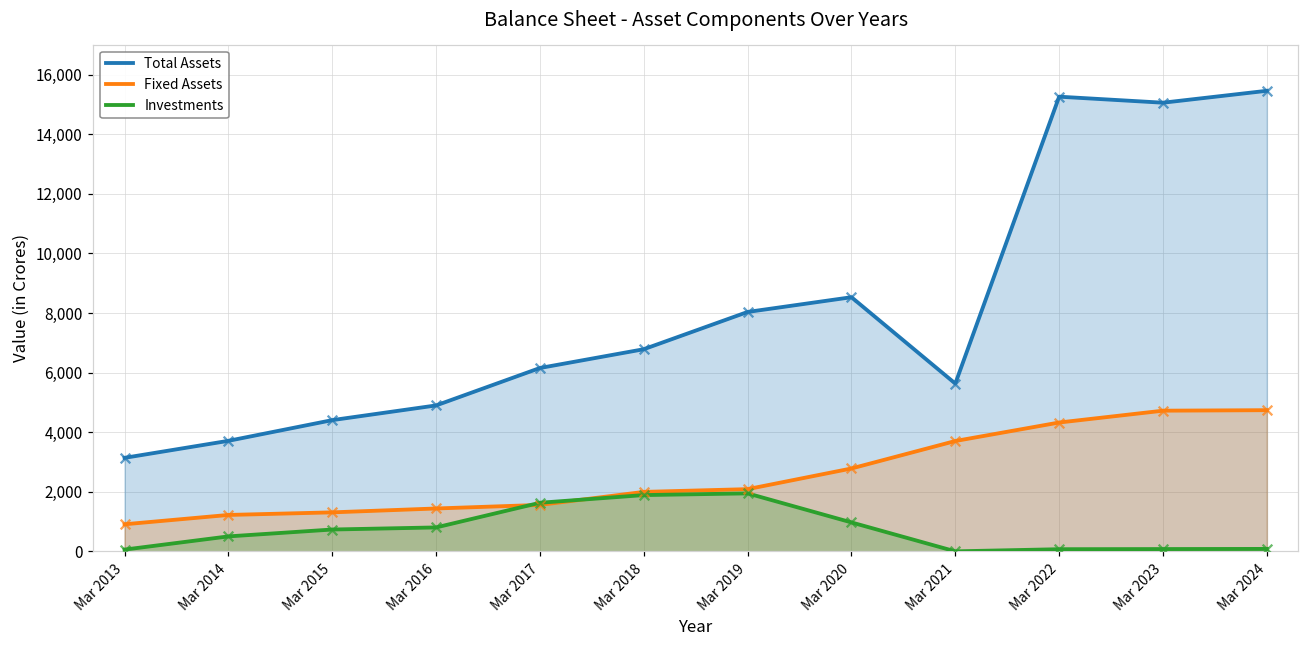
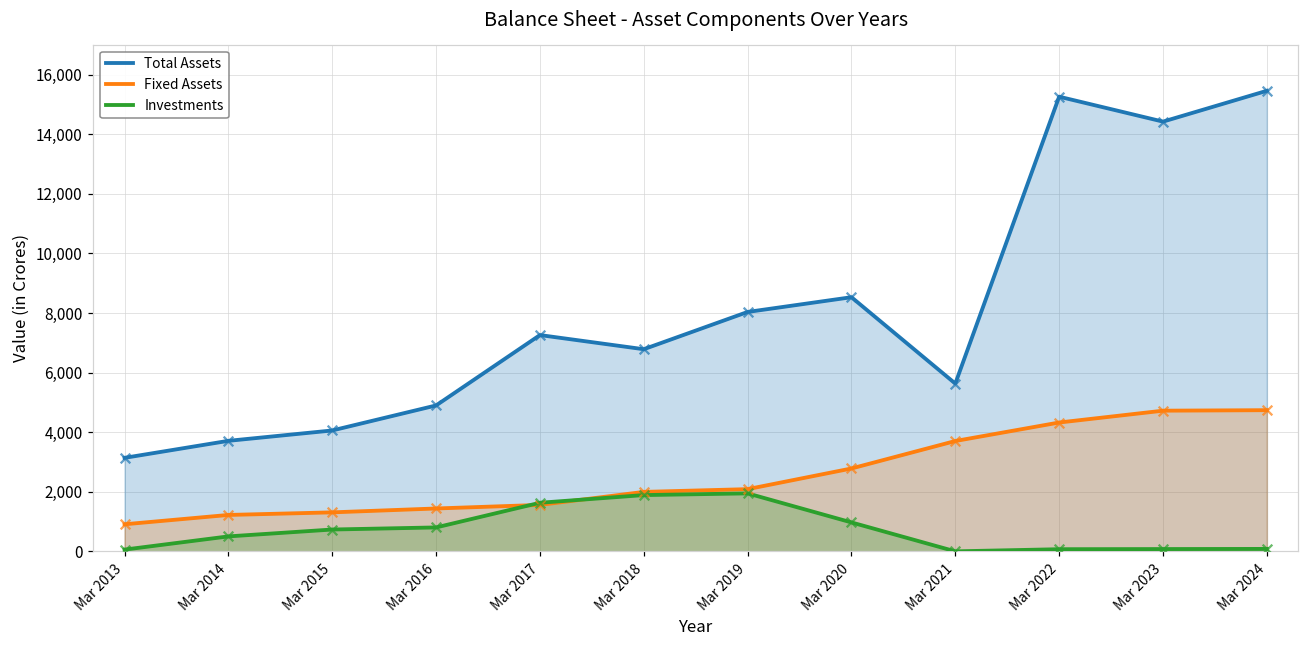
Total Assets, Mar 2015: 4,400 -> 4,100
Total Assets, Mar 2017: 6,200 -> 7,300
Total Assets, Mar 2023: 15,100 -> 14,400
